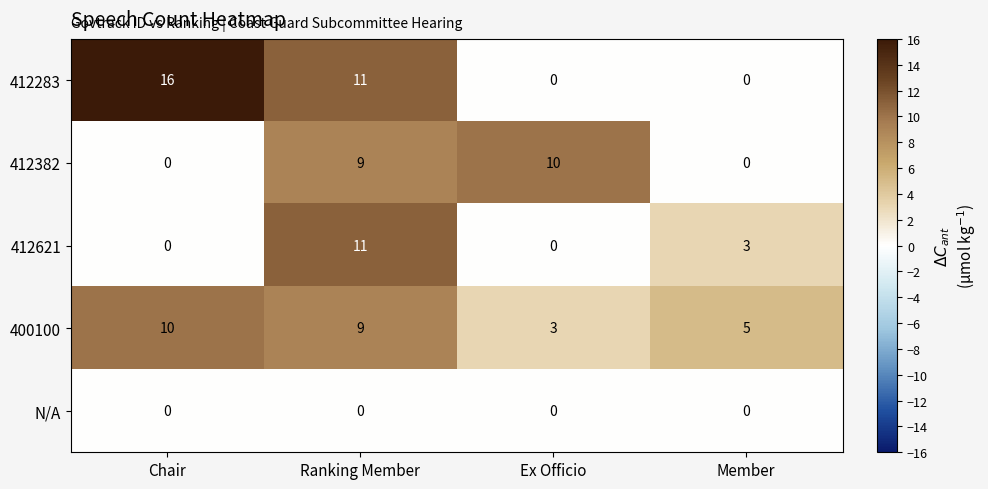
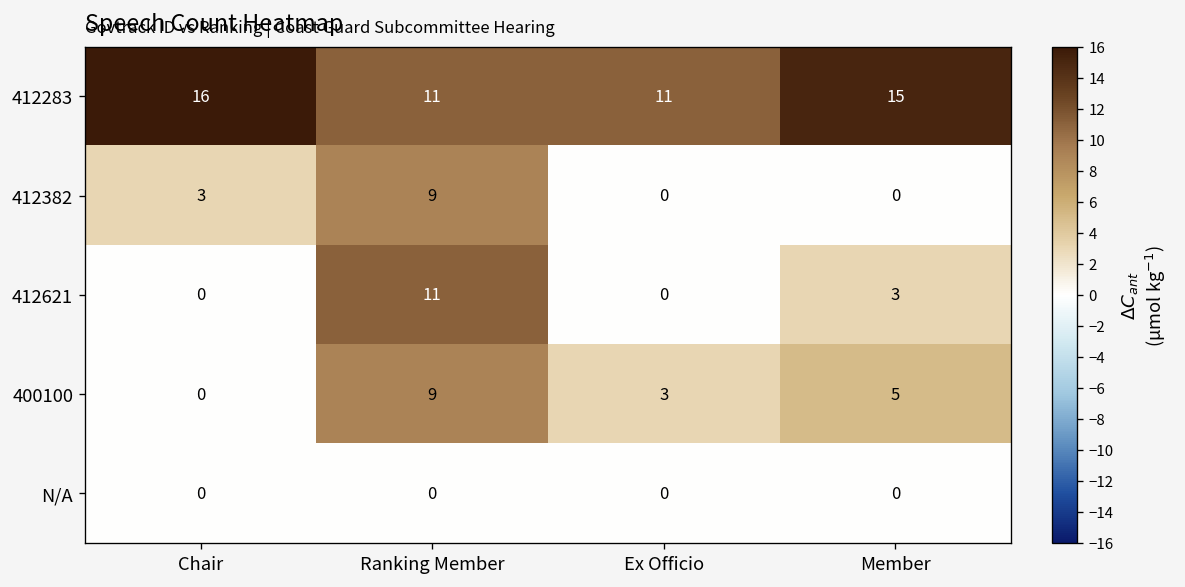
412283, Ex Officio: 0 -> 11
412283, Member: 0 -> 15
412382, Chair: 0 -> 3
412382, Ex Officio: 10 -> 0
400100, Chair: 10 -> 0
